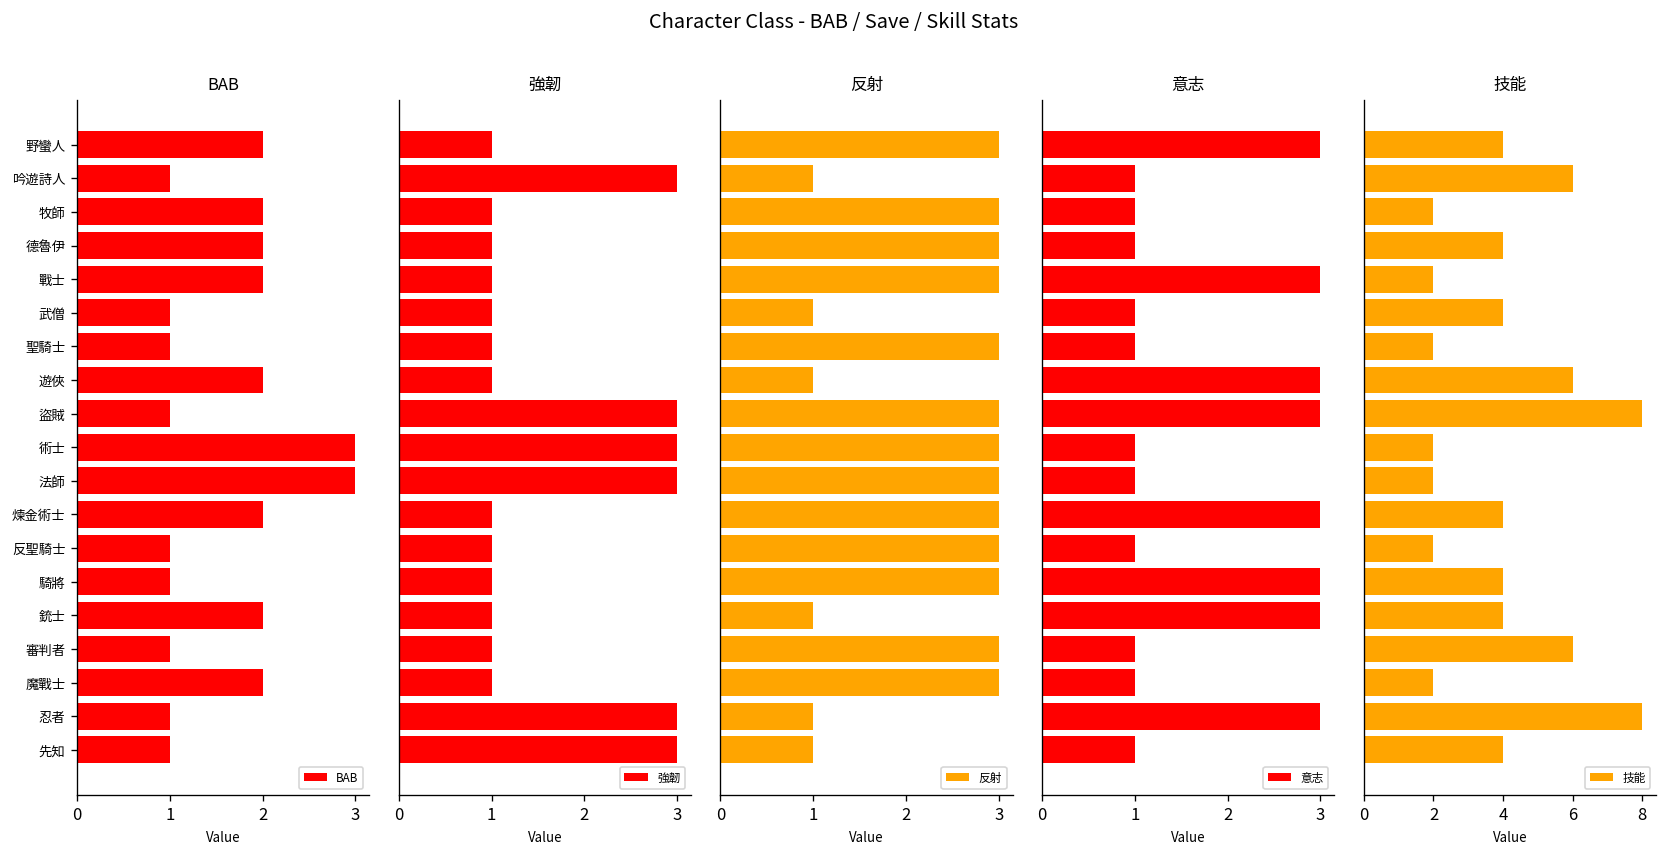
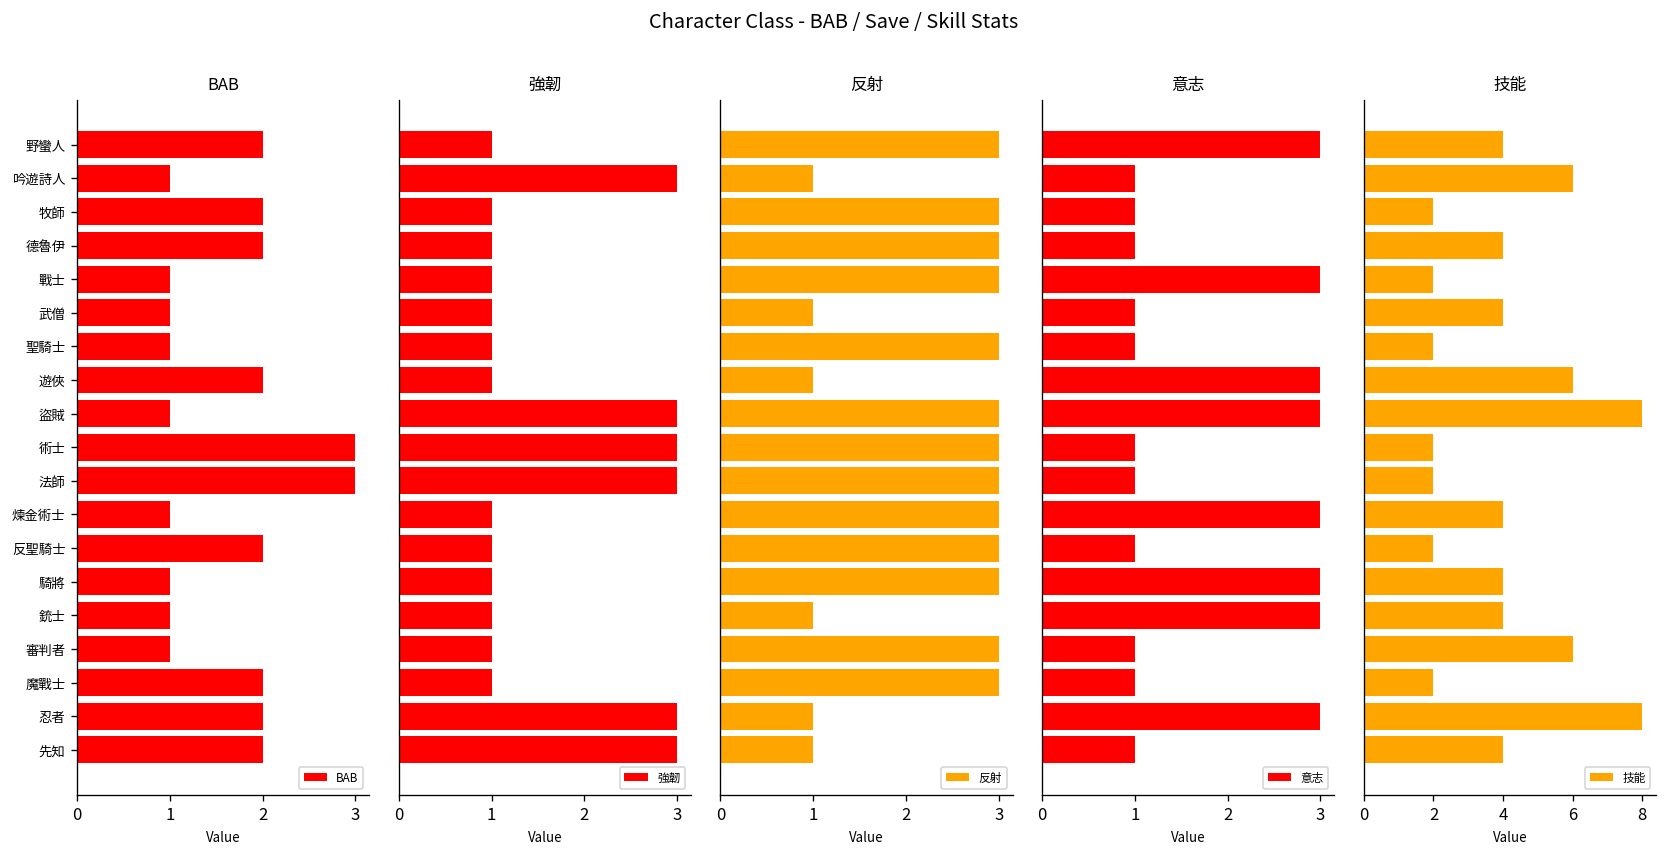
BAB, 戰士: 2 -> 1
BAB, 煉金術士: 2 -> 1
BAB, 反聖騎士: 1 -> 2
BAB, 銃士: 2 -> 1
BAB, 忍者: 1 -> 2
BAB, 先知: 1 -> 2
